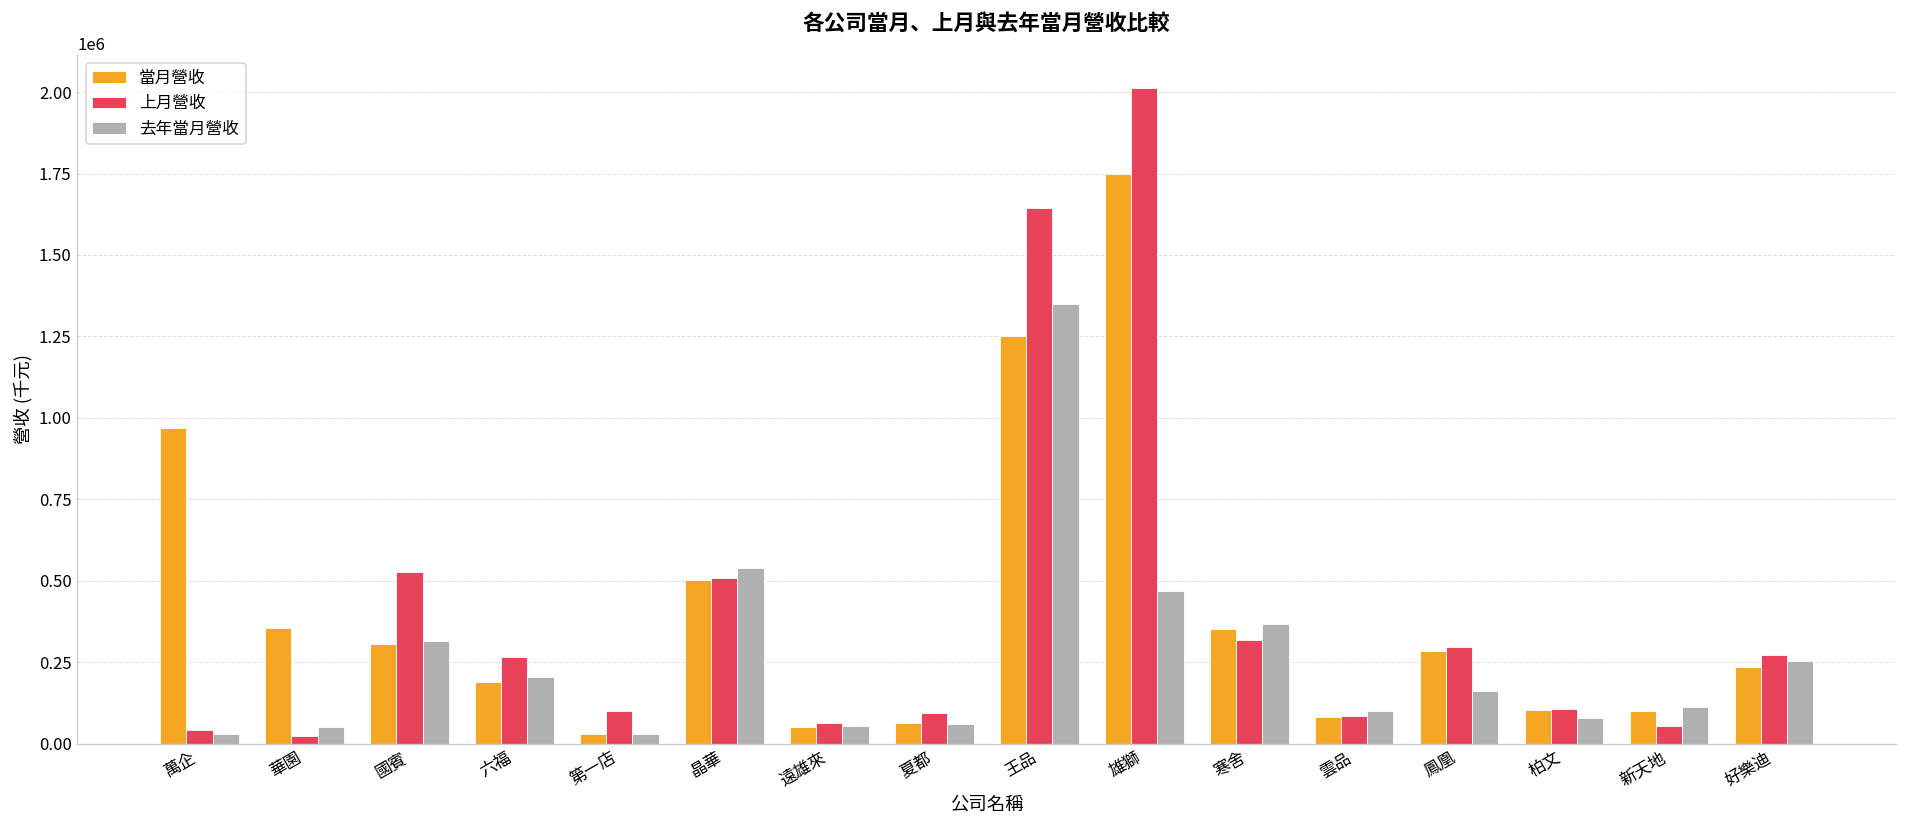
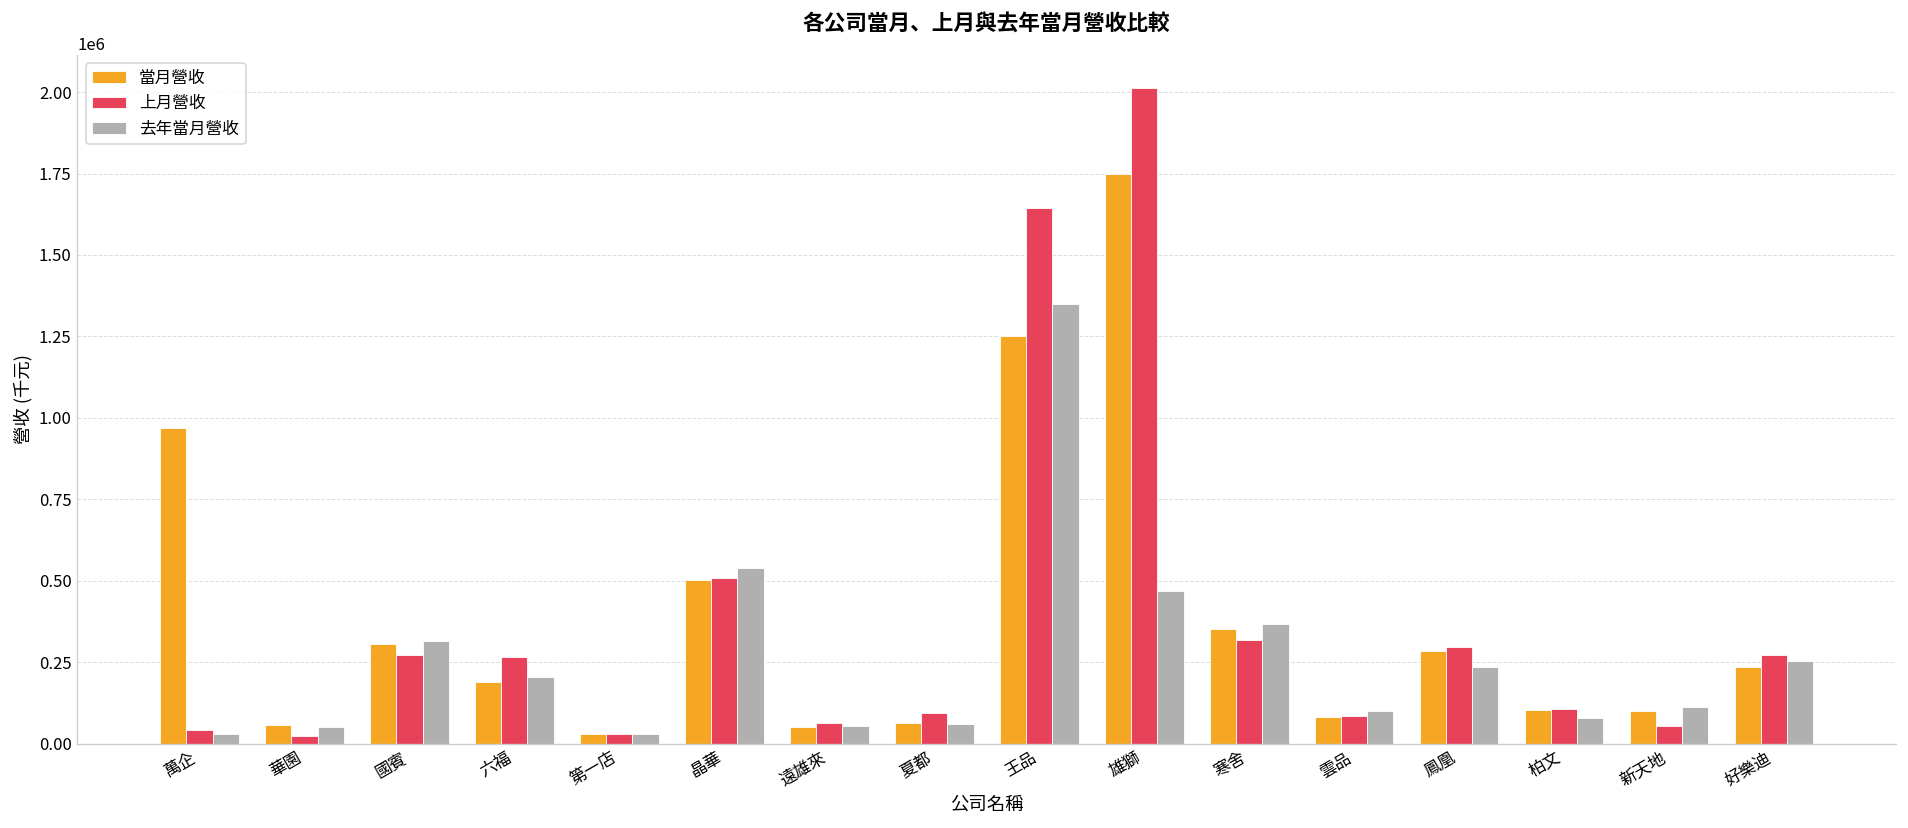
當月營收, 華園: 360000 -> 60000
上月營收, 國賓: 530000 -> 270000
上月營收, 第一店: 100000 -> 30000
去年當月營收, 鳳凰: 160000 -> 240000
